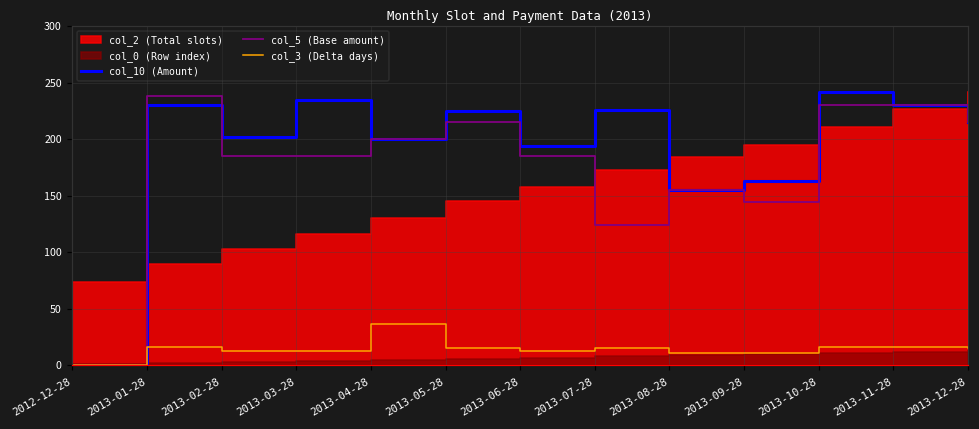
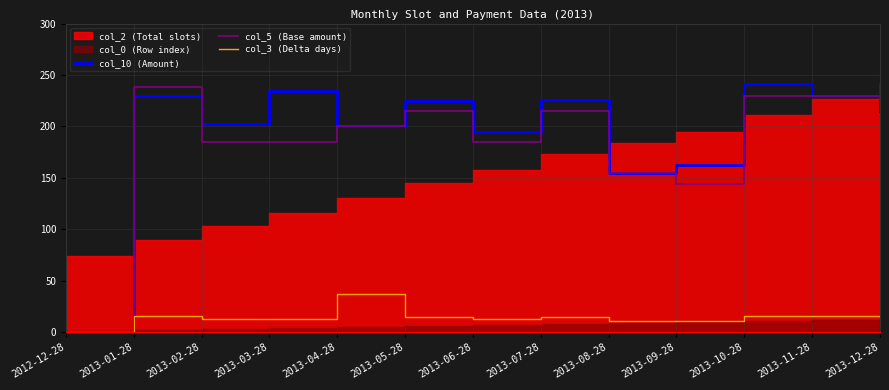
col_5 (Base amount), 2013-07-28: 124 -> 215
